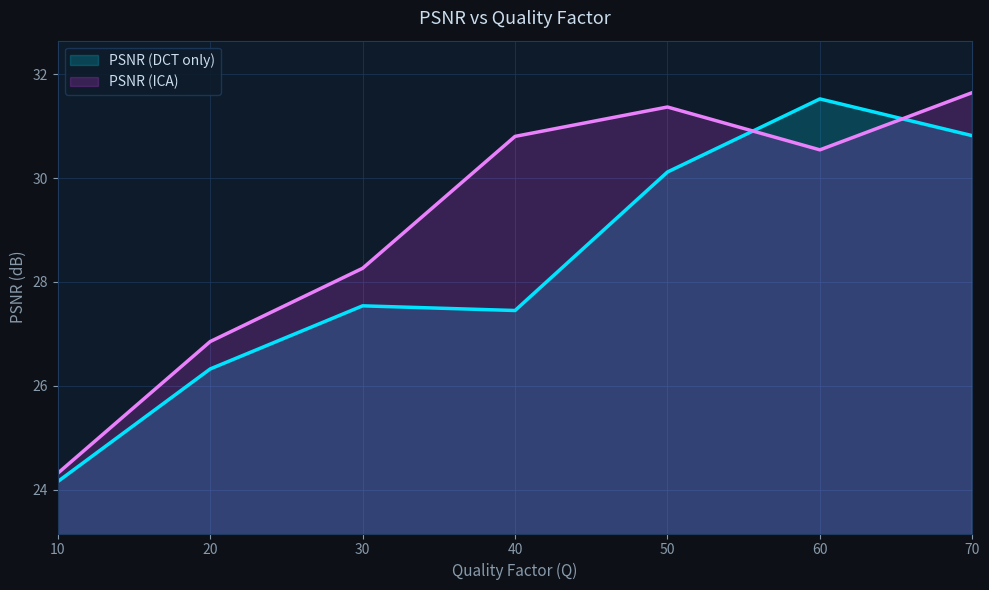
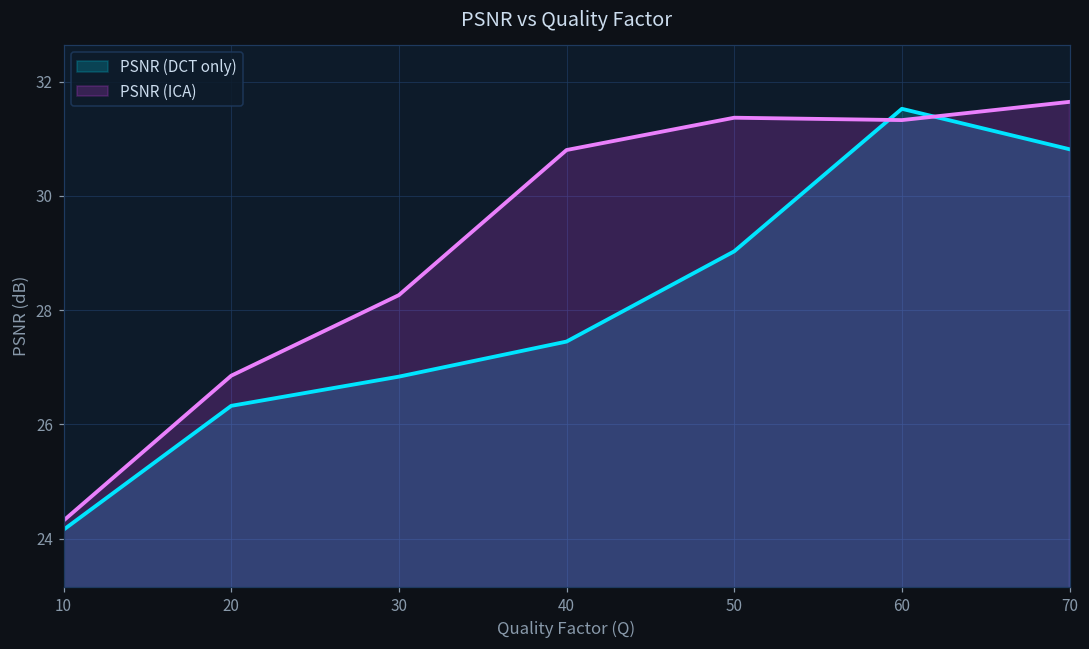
PSNR (DCT only), 30: 27.5 -> 26.8
PSNR (DCT only), 50: 30.1 -> 29.0
PSNR (ICA), 60: 30.5 -> 31.3
